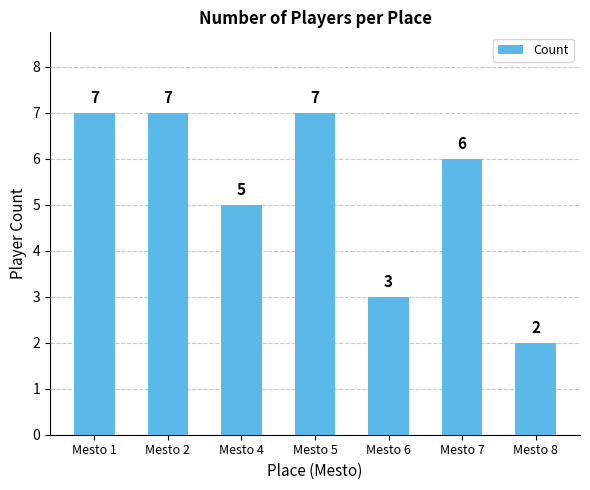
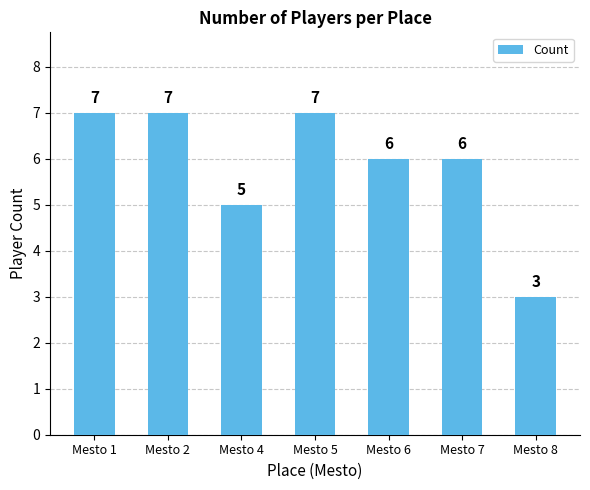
Mesto 6: 3 -> 6
Mesto 8: 2 -> 3
